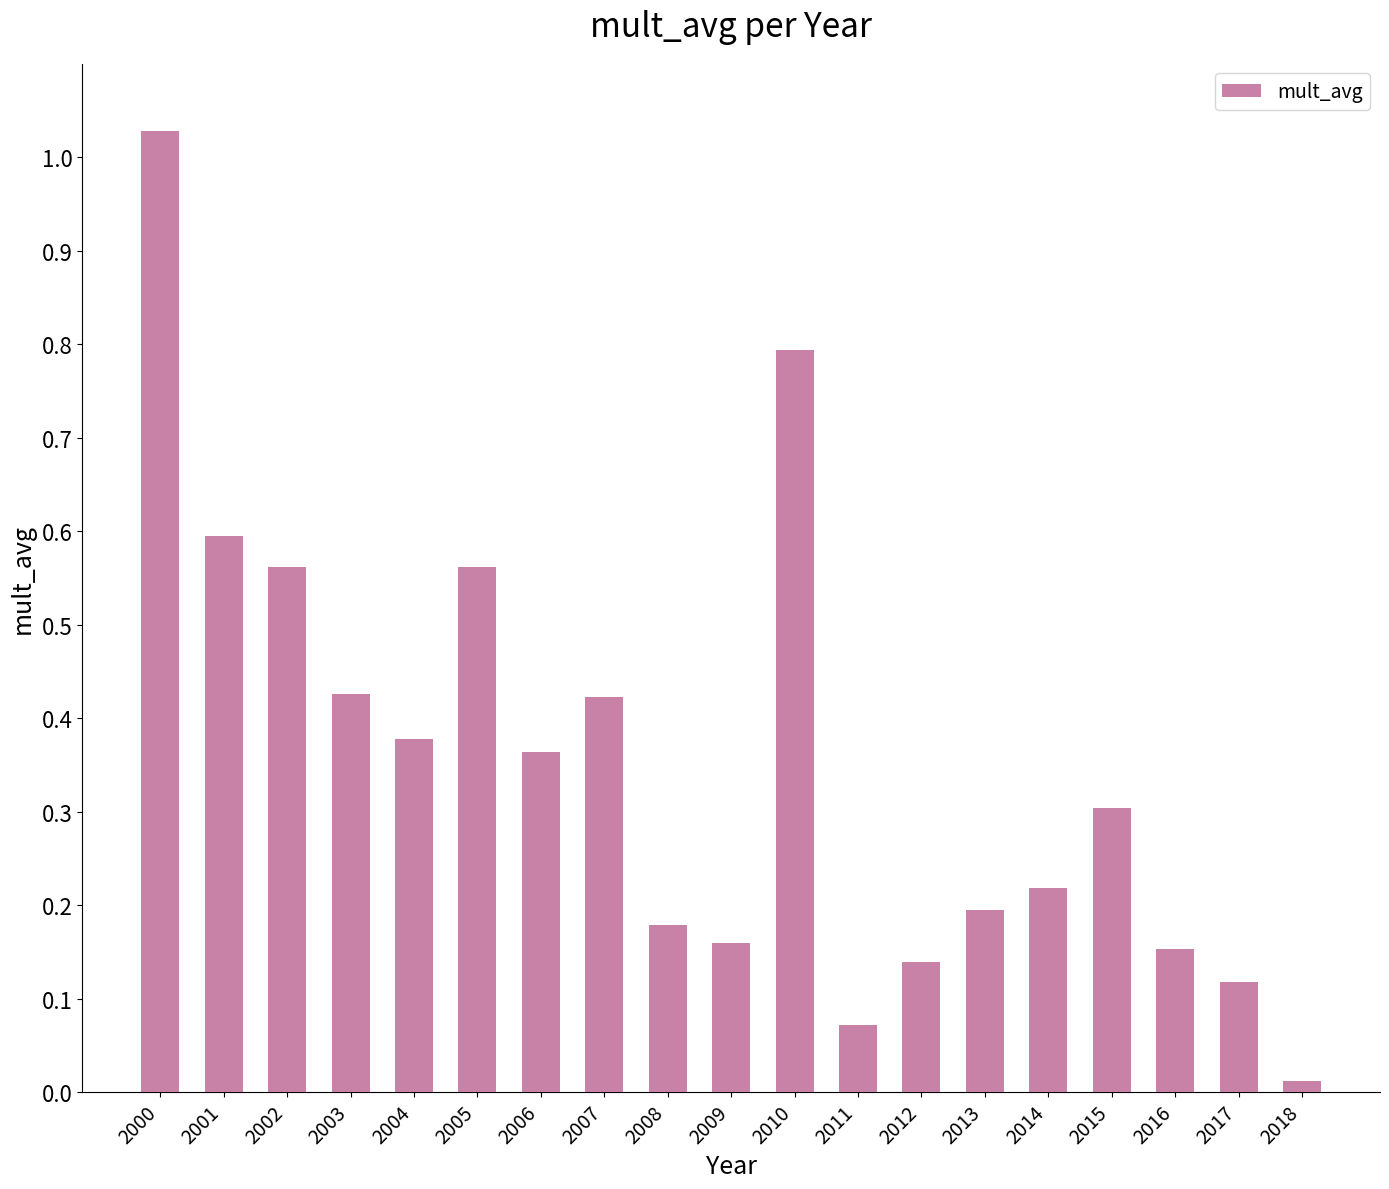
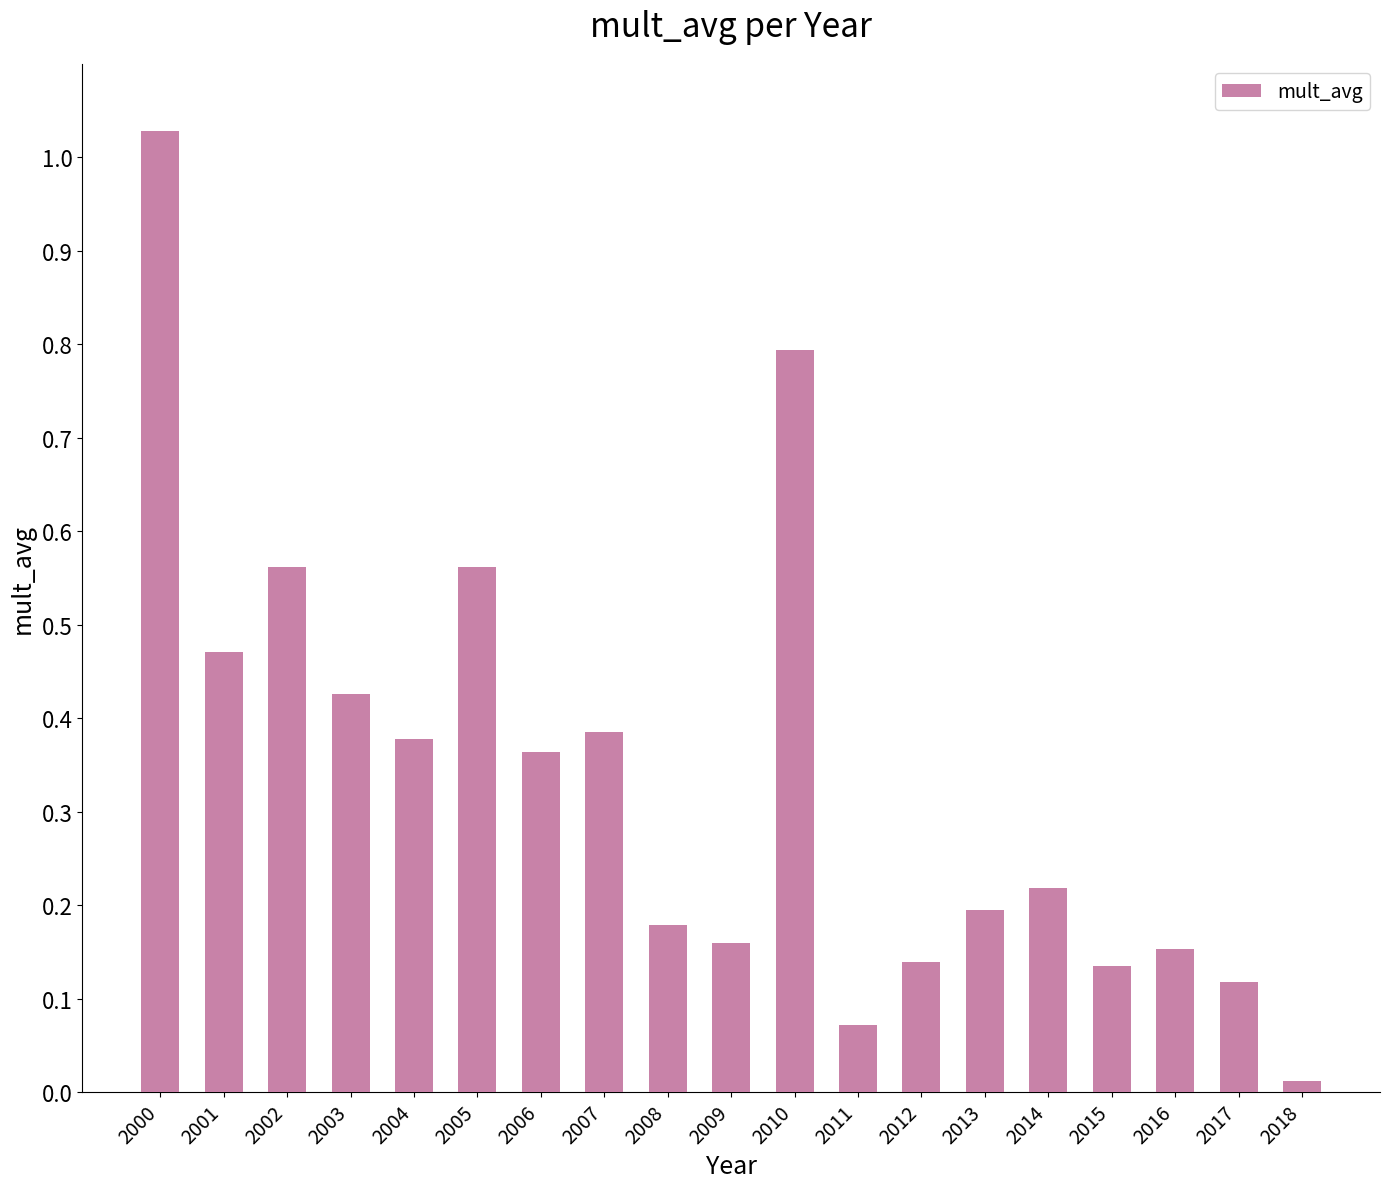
2001: 0.59 -> 0.47
2007: 0.42 -> 0.38
2015: 0.30 -> 0.14
